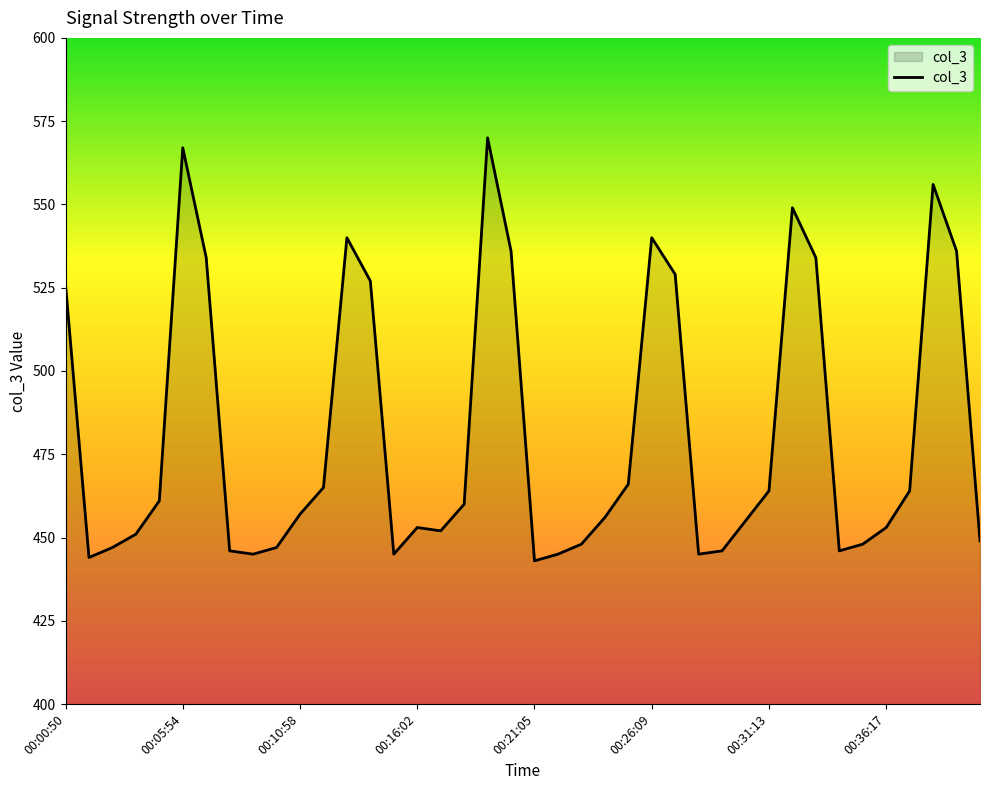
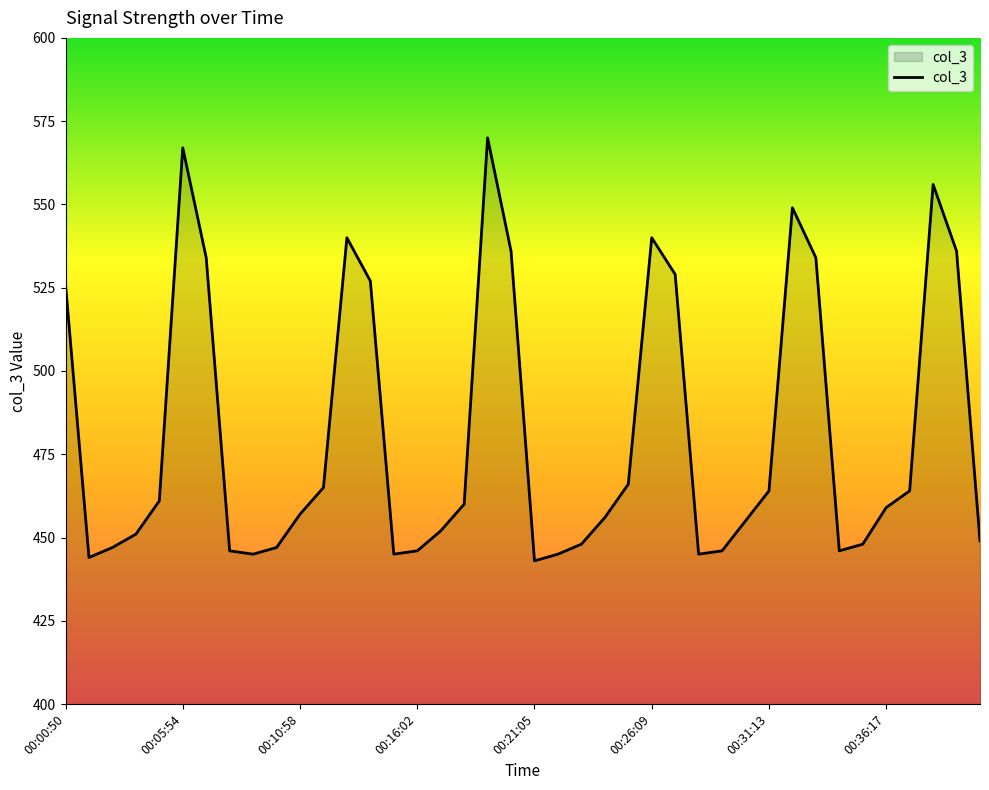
00:16:02: 453 -> 446
00:36:17: 453 -> 459
